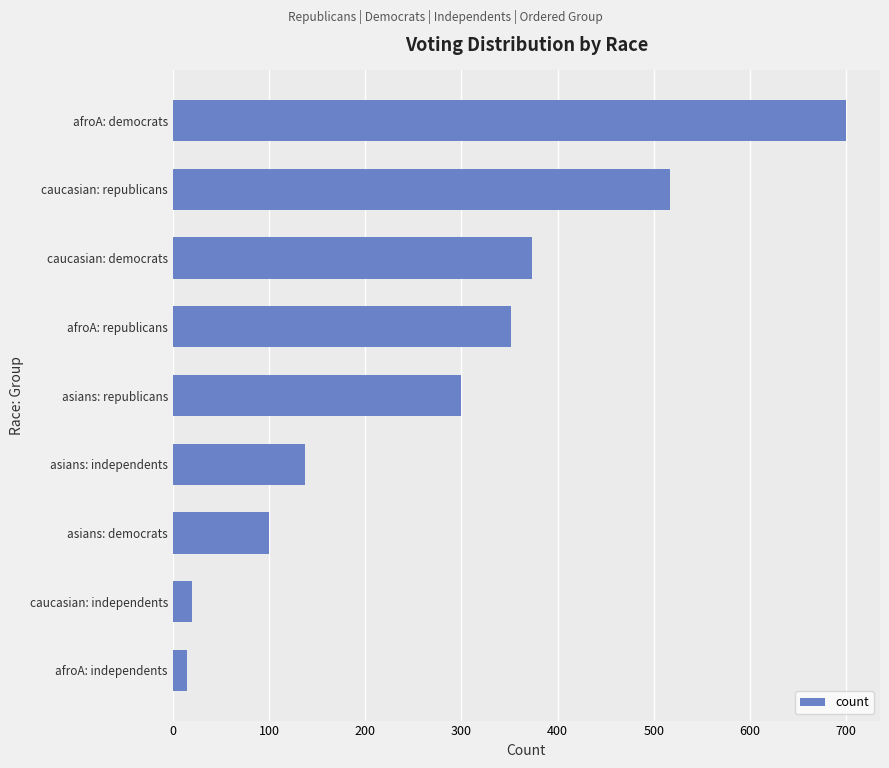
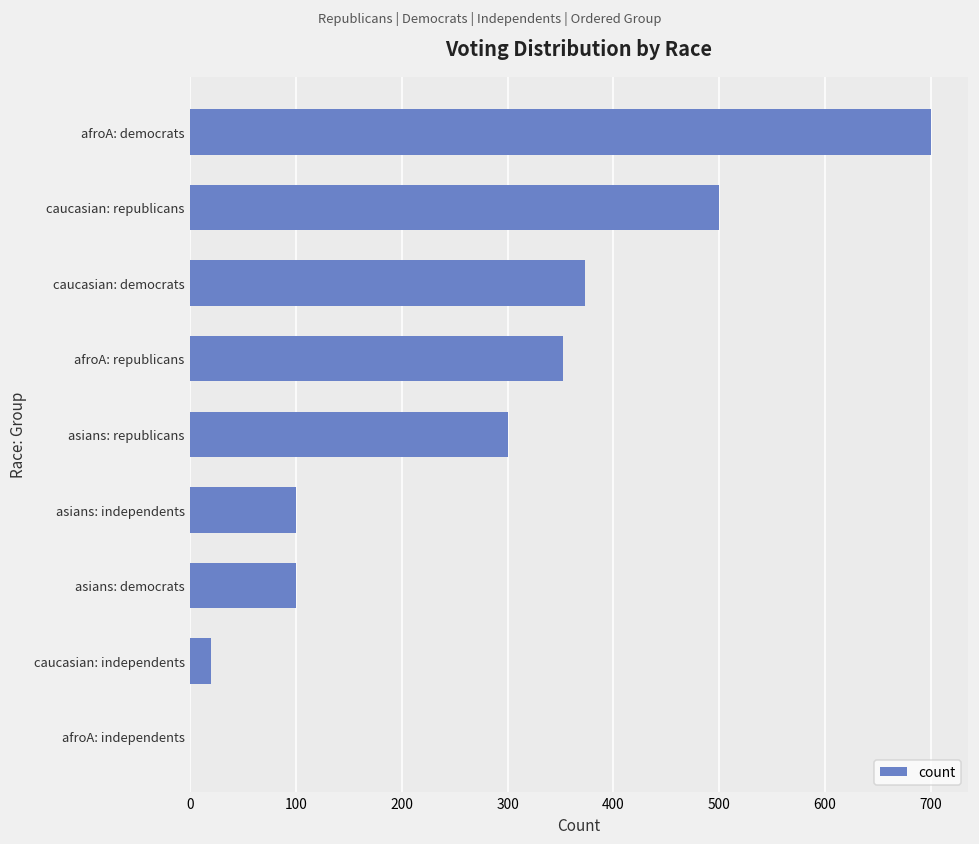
caucasian: republicans: 520 -> 500
asians: independents: 140 -> 100
afroA: independents: 20 -> 0
